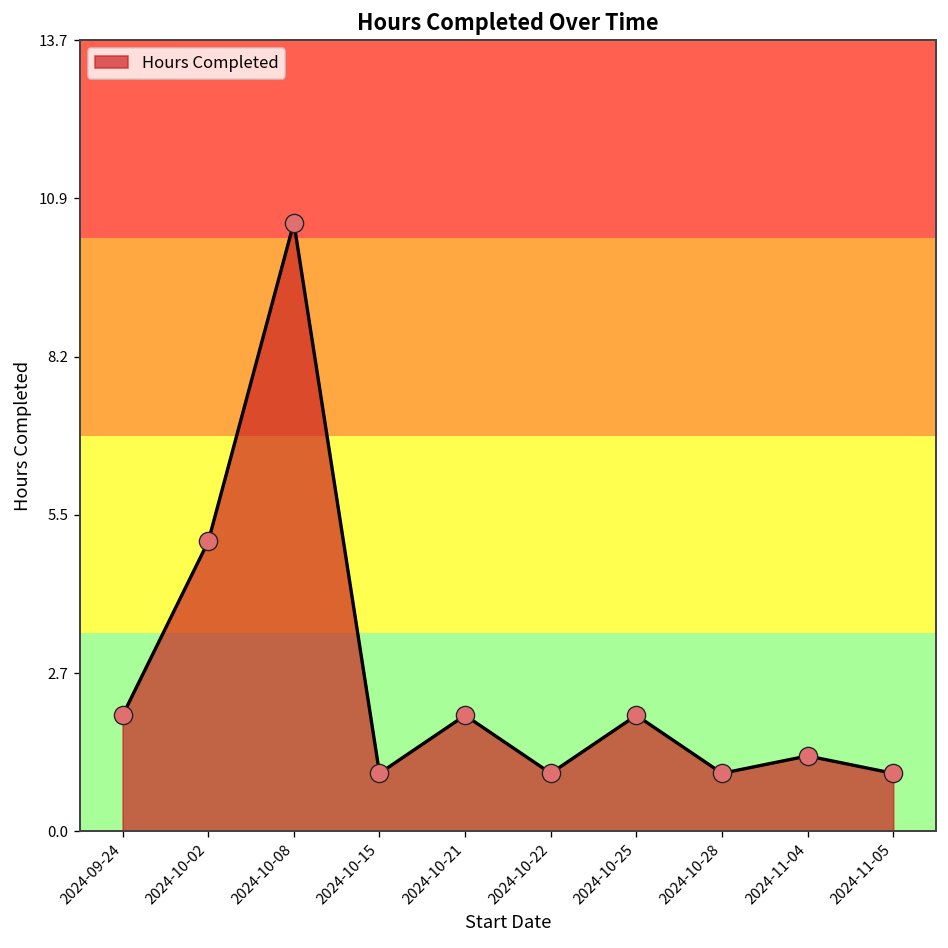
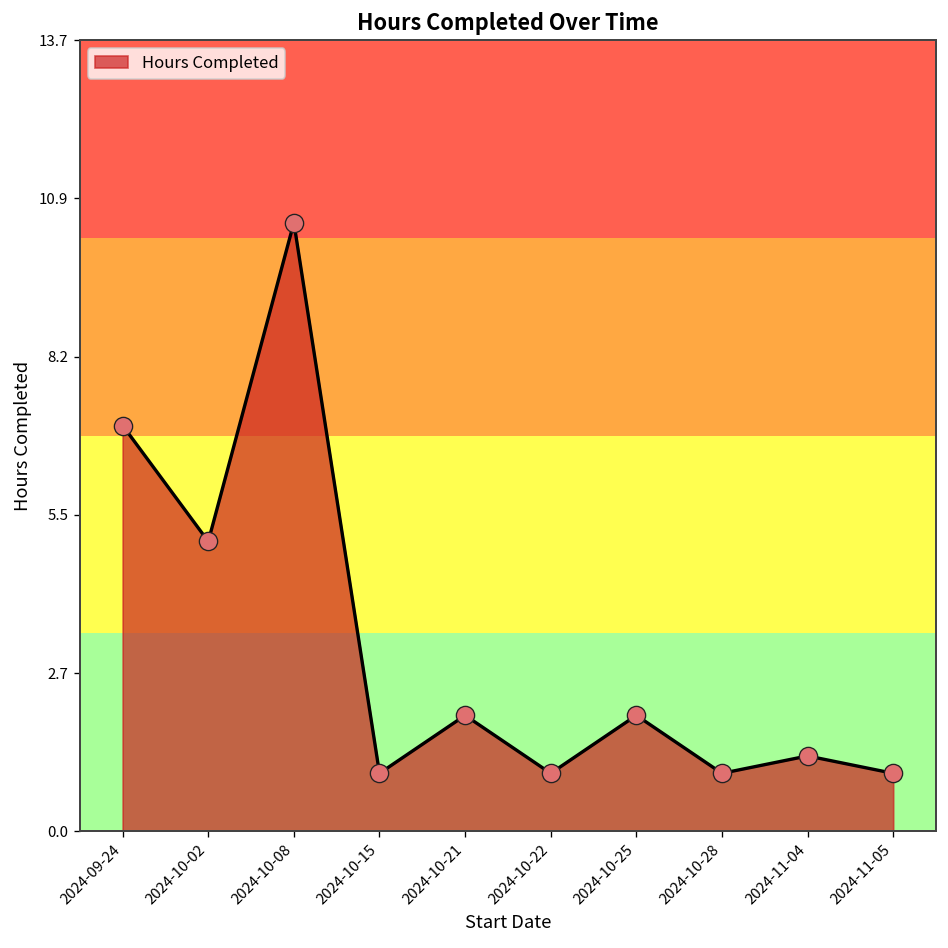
2024-09-24: 2 -> 7
